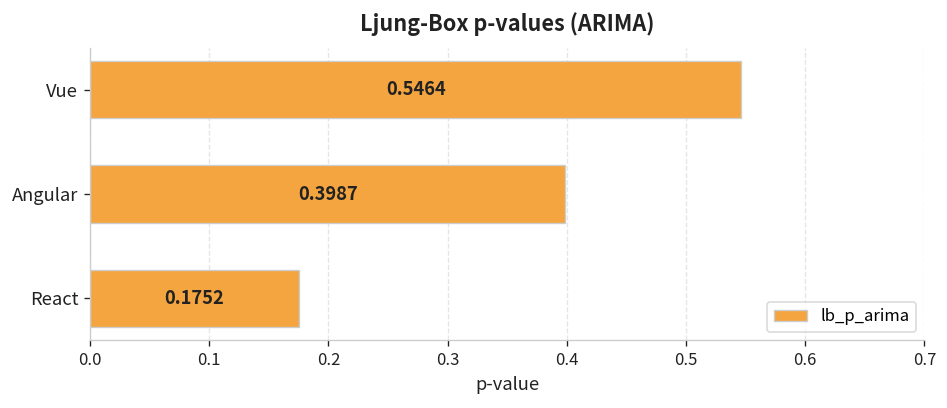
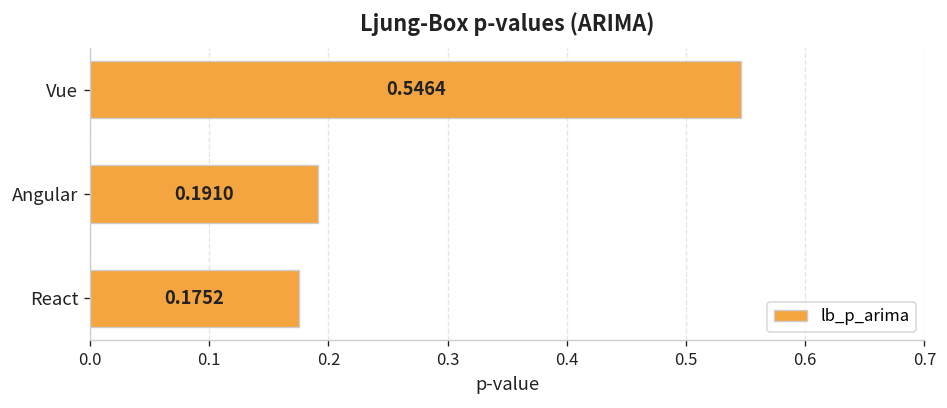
Angular: 0.3987 -> 0.1910
